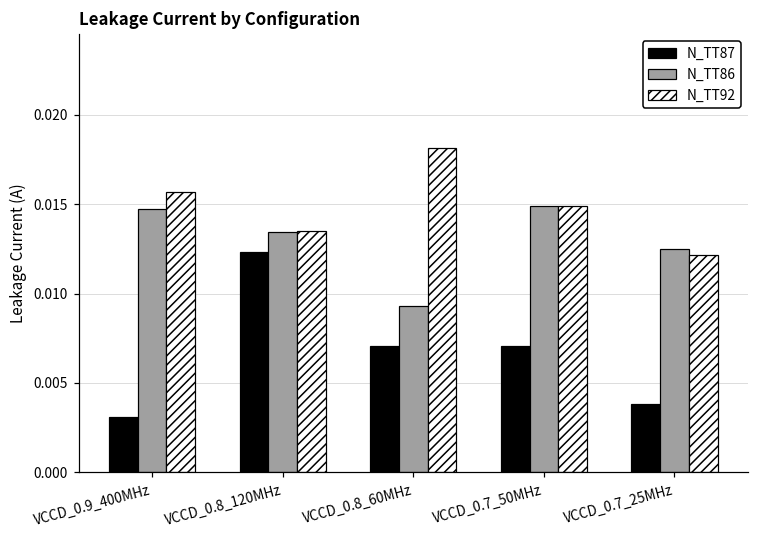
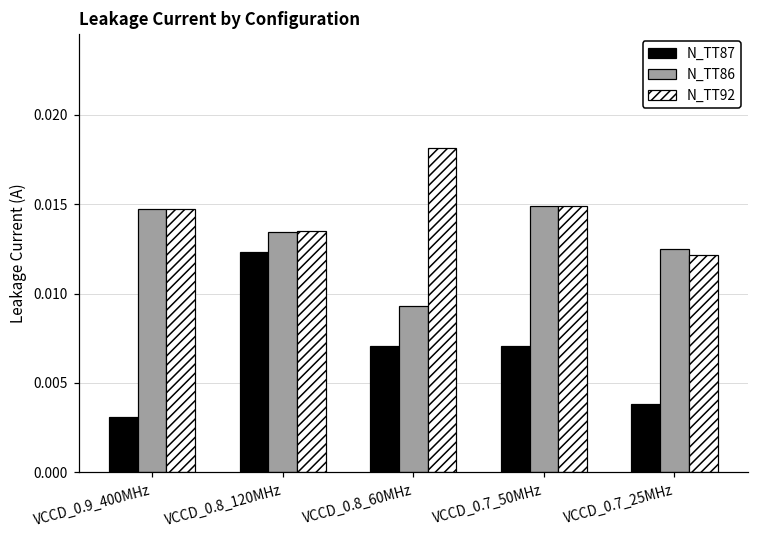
N_TT92, VCCD_0.9_400MHz: 0.0157 -> 0.0147
